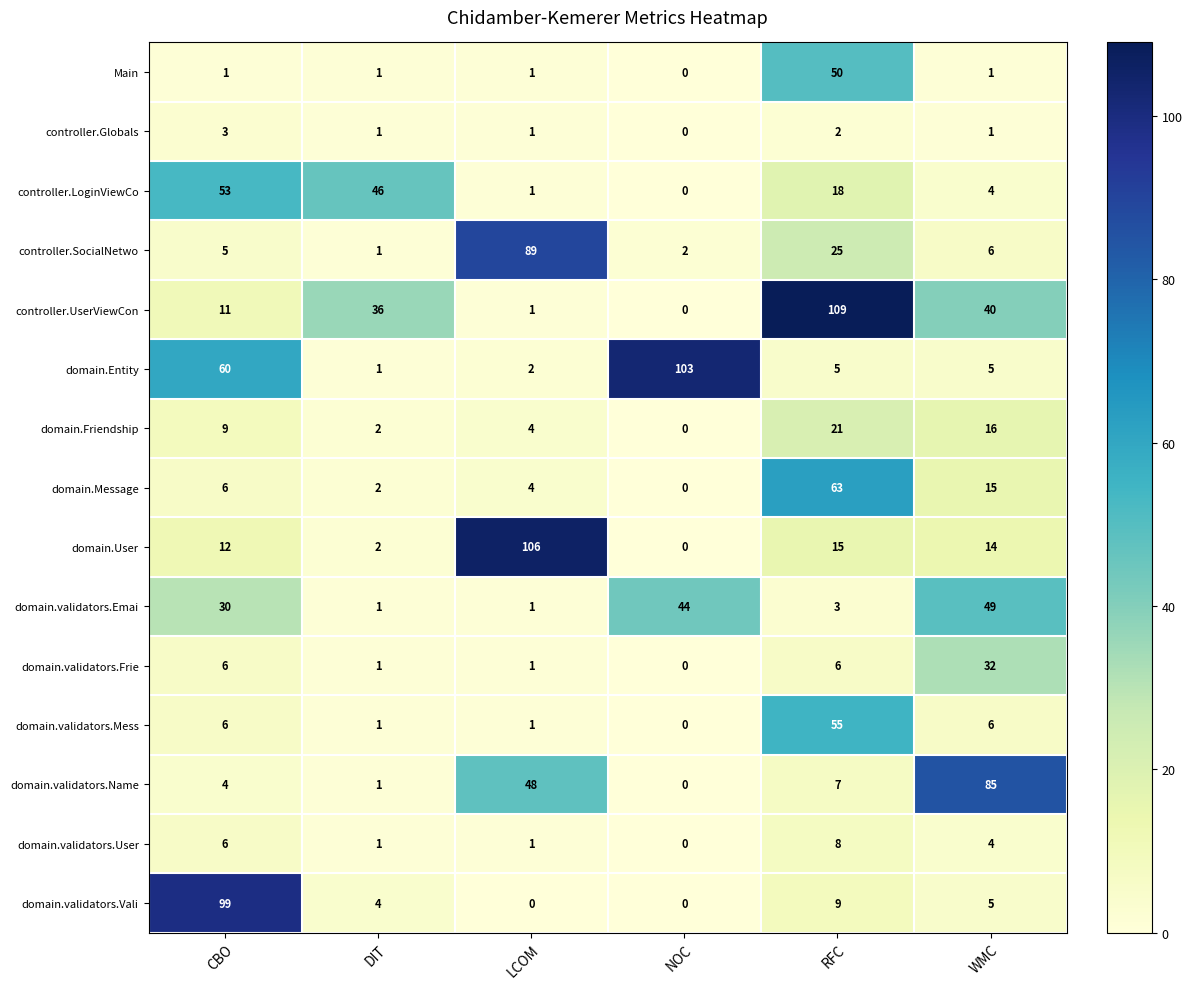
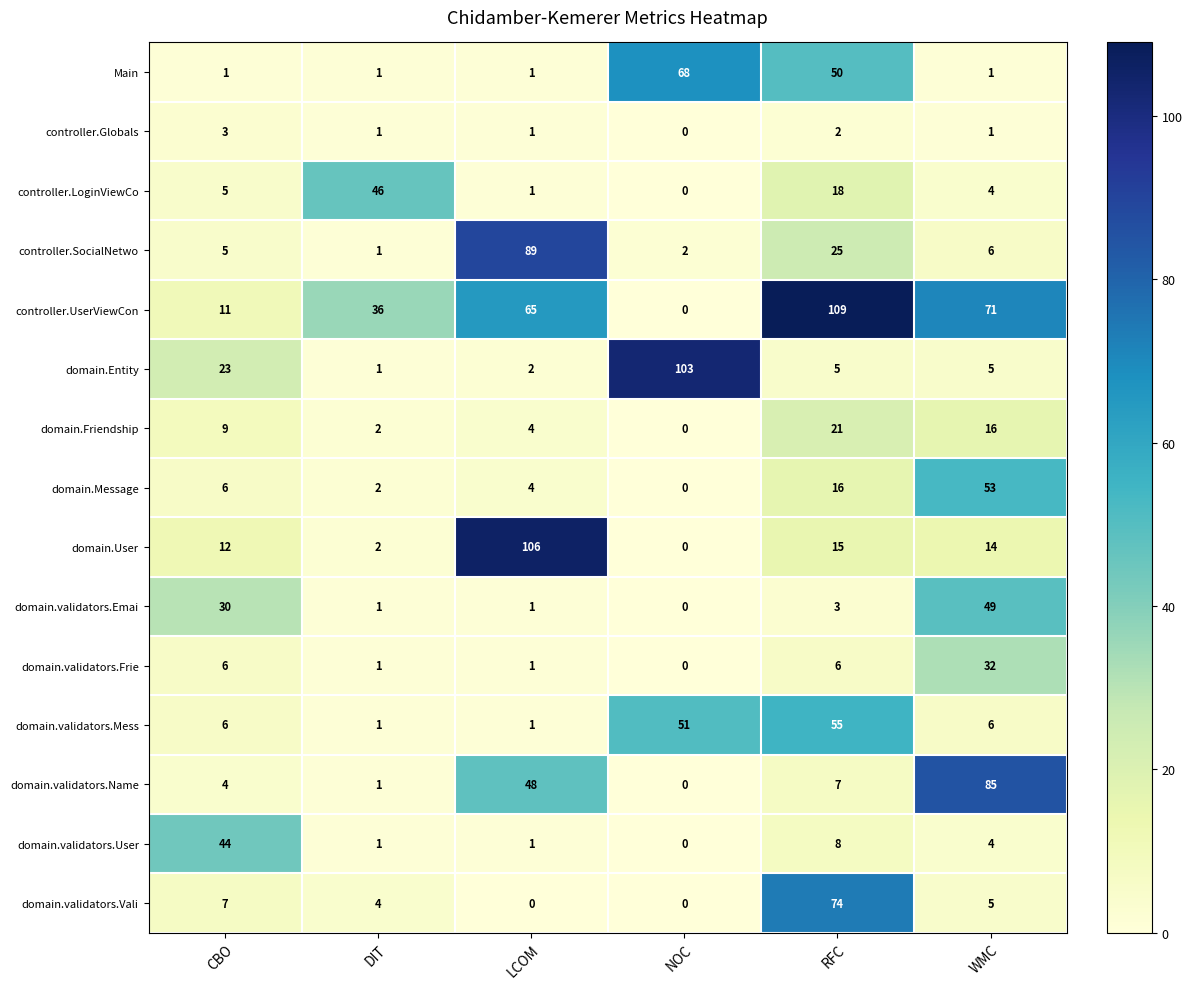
Main, NOC: 0 -> 68
controller.LoginViewCo, CBO: 53 -> 5
controller.UserViewCon, LCOM: 1 -> 65
controller.UserViewCon, WMC: 40 -> 71
domain.Entity, CBO: 60 -> 23
domain.Message, RFC: 63 -> 16
domain.Message, WMC: 15 -> 53
domain.validators.Emai, NOC: 44 -> 0
domain.validators.Mess, NOC: 0 -> 51
domain.validators.User, CBO: 6 -> 44
domain.validators.Vali, CBO: 99 -> 7
domain.validators.Vali, RFC: 9 -> 74
